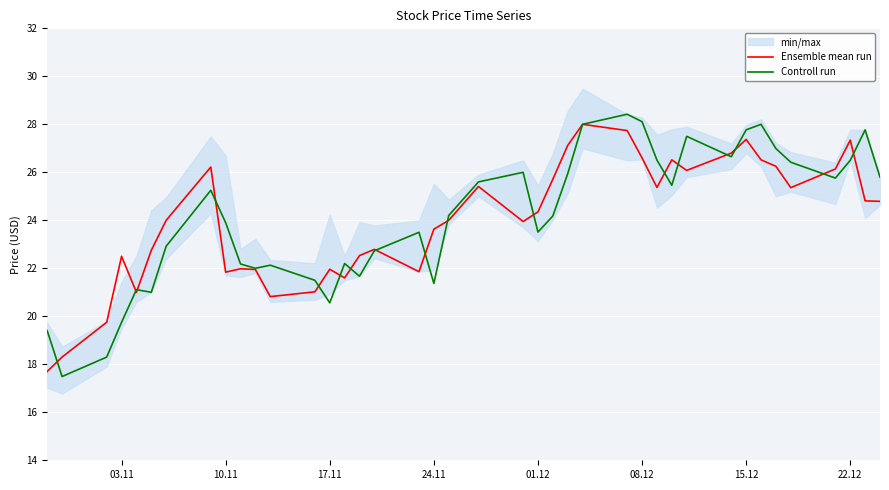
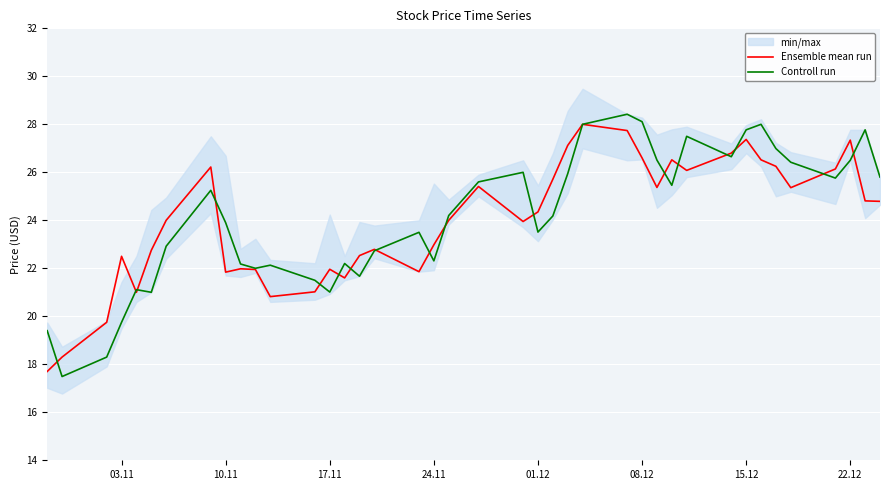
Controll run, 17.11: 20.6 -> 21.0
Ensemble mean run, 24.11: 23.6 -> 23.0
Controll run, 24.11: 21.4 -> 22.3
